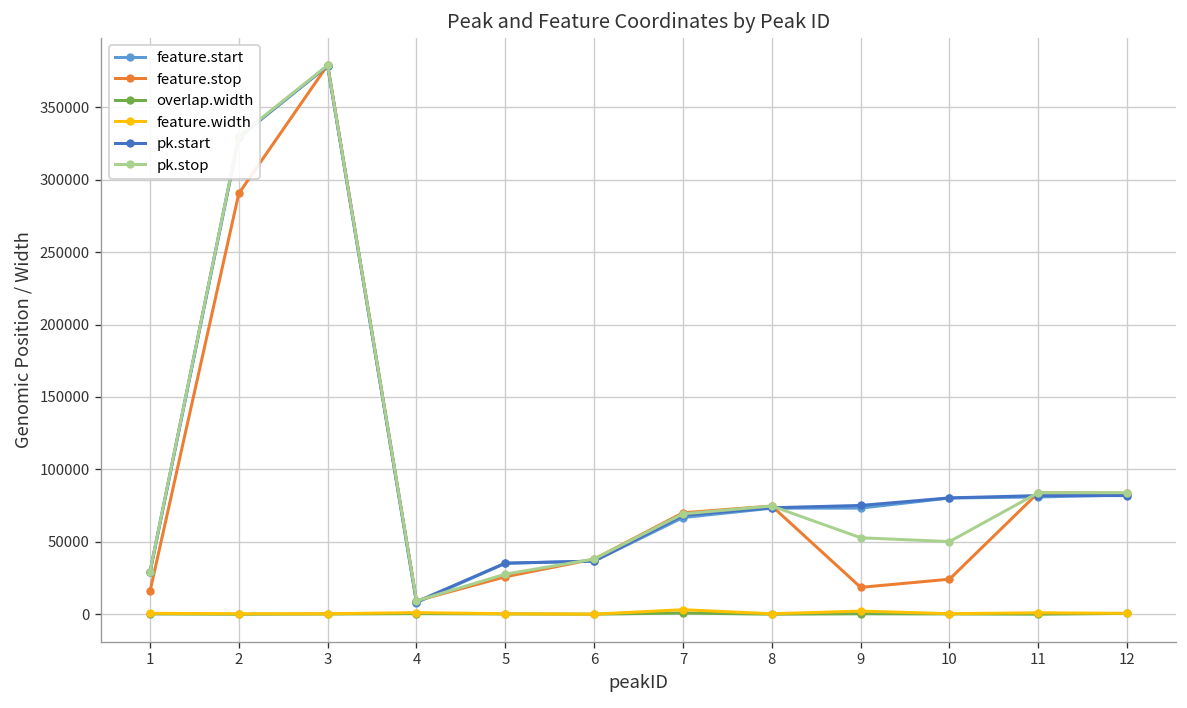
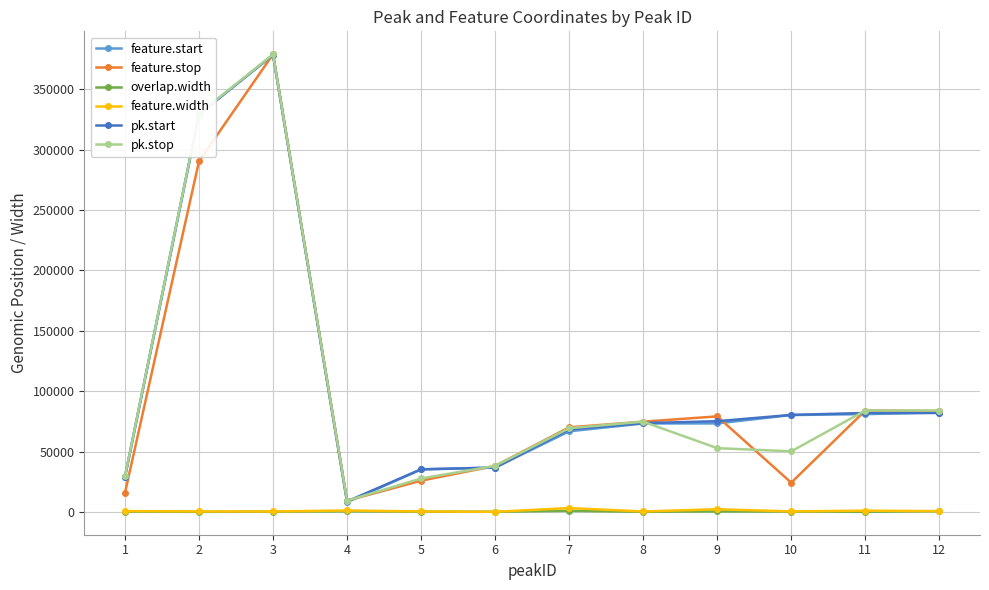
feature.stop, 9: 19000 -> 79000
